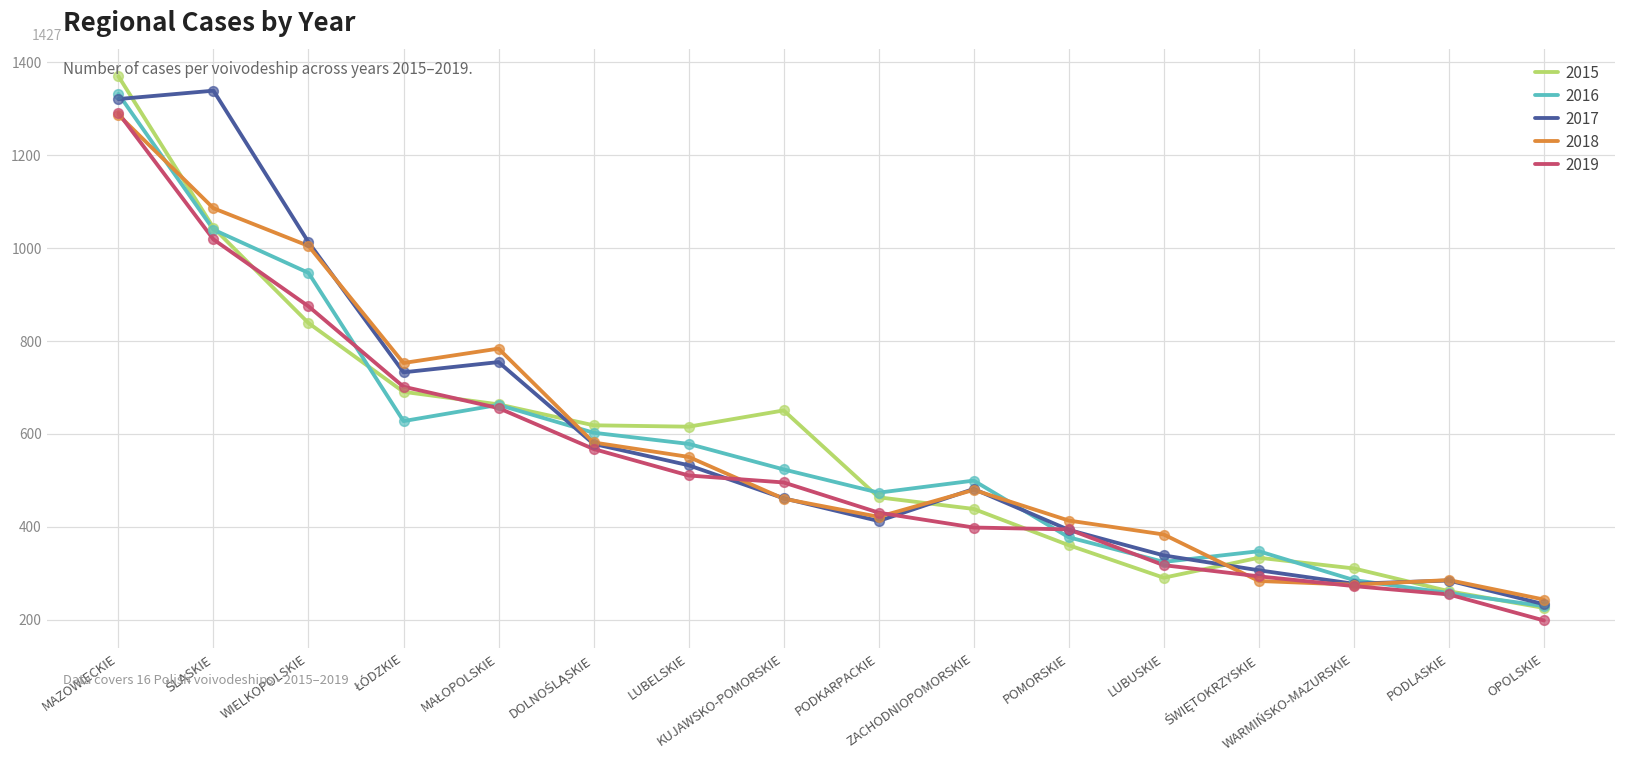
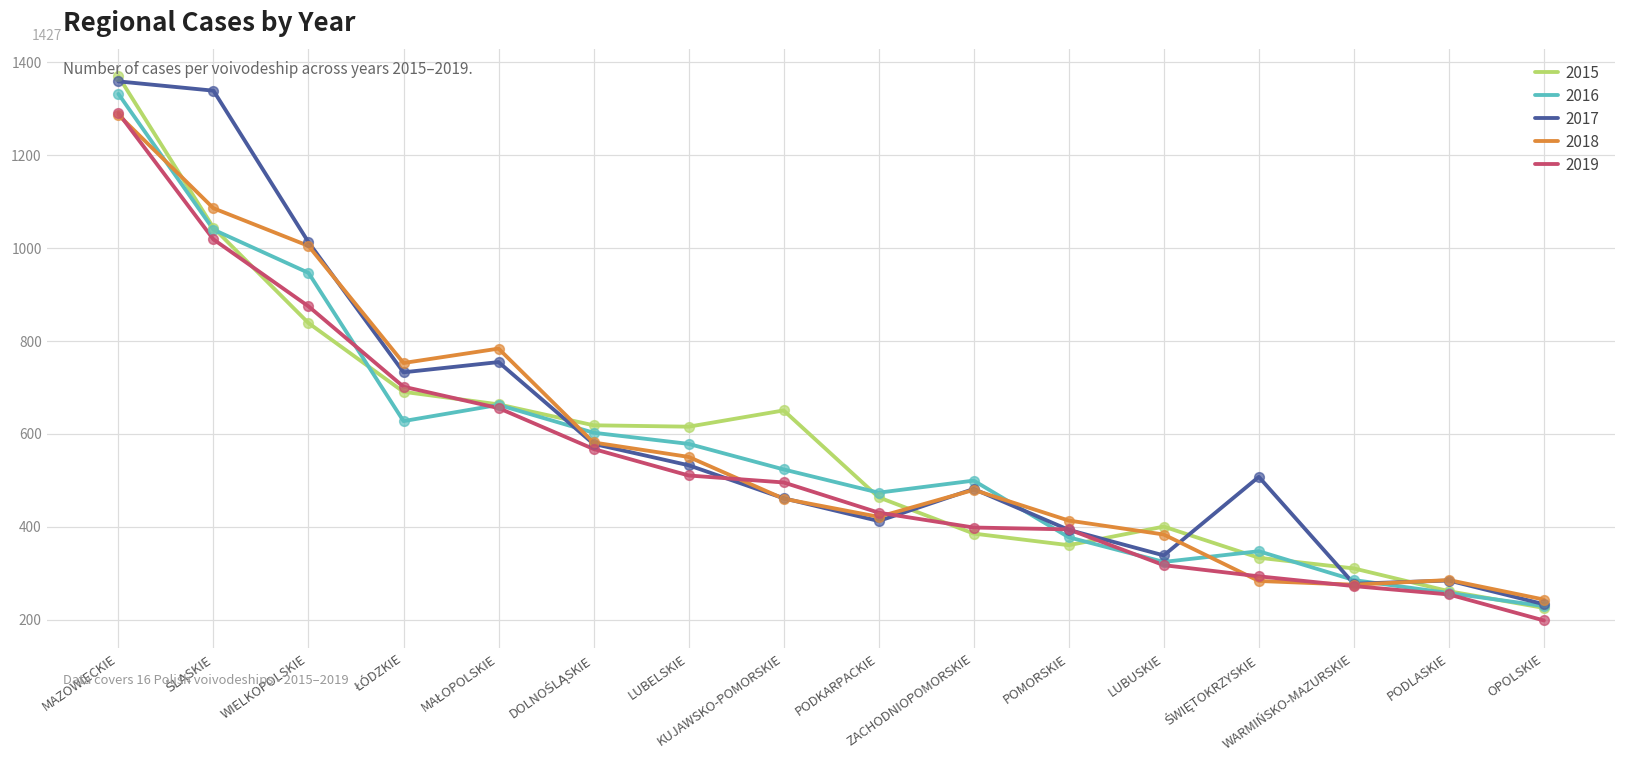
2017, MAZOWIECKIE: 1320 -> 1360
2015, ZACHODNIOPOMORSKIE: 440 -> 390
2015, LUBUSKIE: 290 -> 400
2017, ŚWIĘTOKRZYSKIE: 310 -> 510
